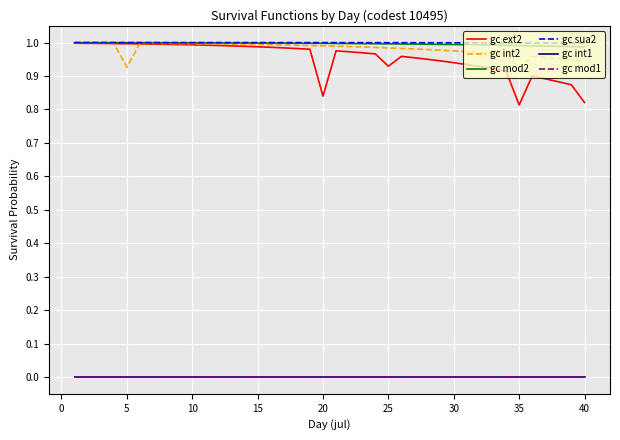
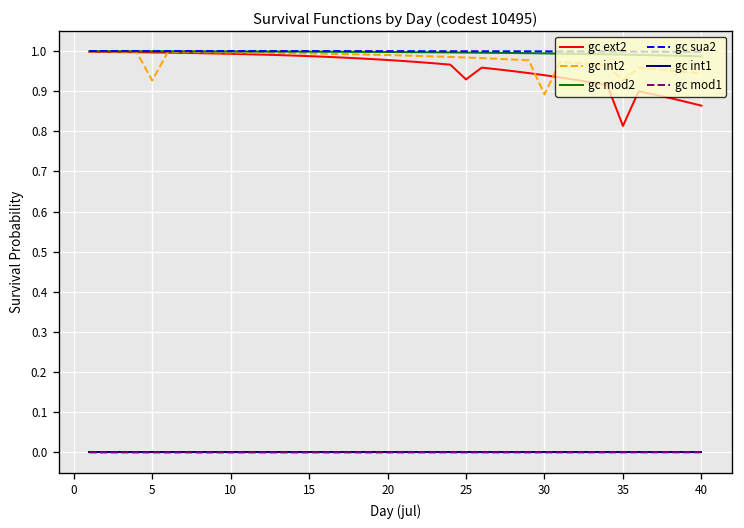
gc ext2, 20: 0.84 -> 0.98
gc int2, 30: 0.97 -> 0.89
gc ext2, 40: 0.82 -> 0.86
